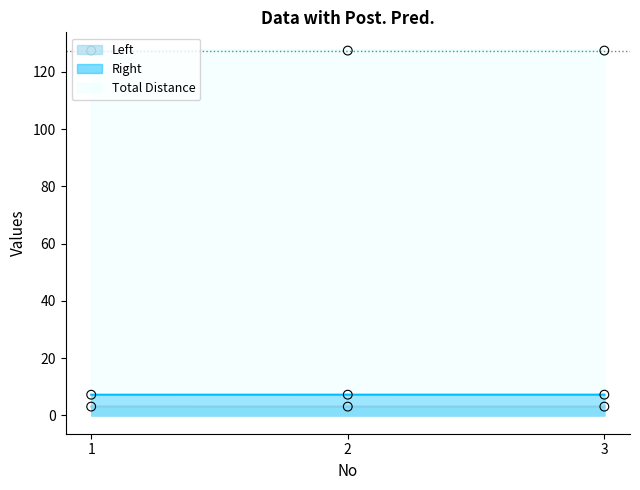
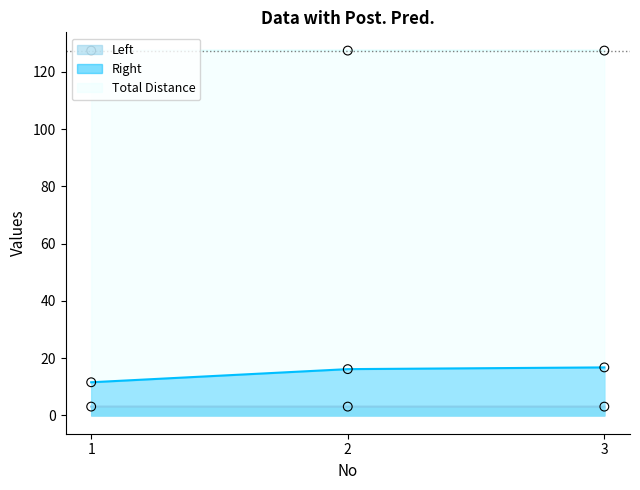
Right, 1: 7 -> 12
Right, 2: 7 -> 16
Right, 3: 7 -> 17
